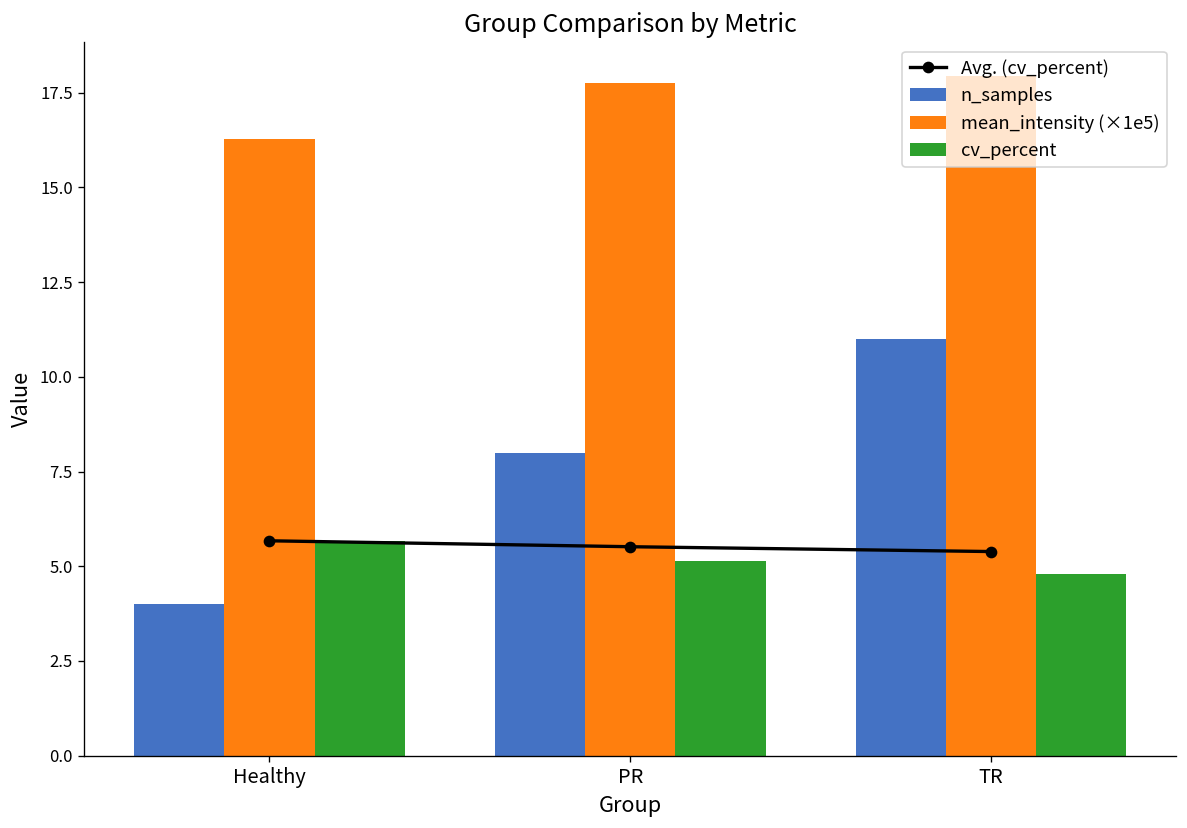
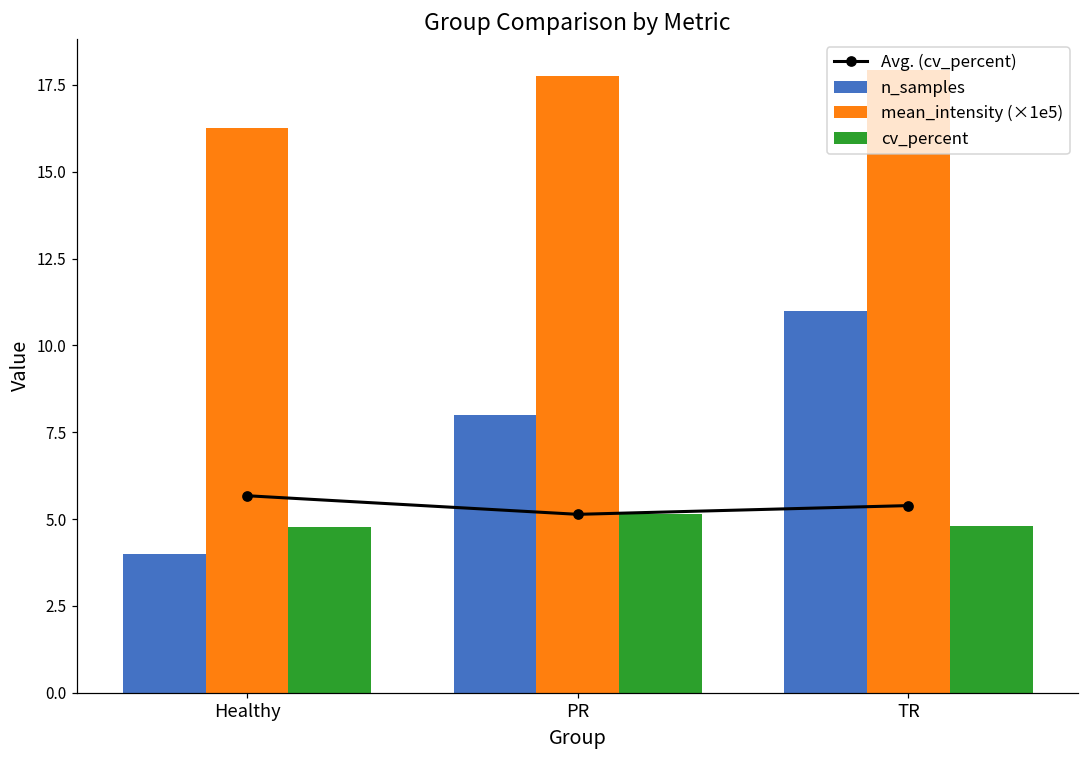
cv_percent, Healthy: 5.7 -> 4.8
Avg. (cv_percent), PR: 5.5 -> 5.1
